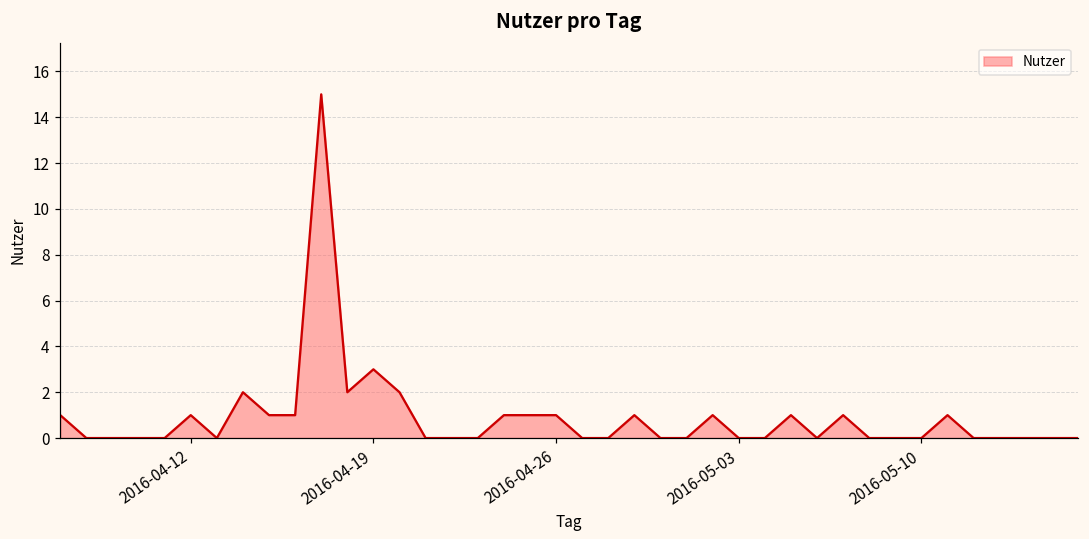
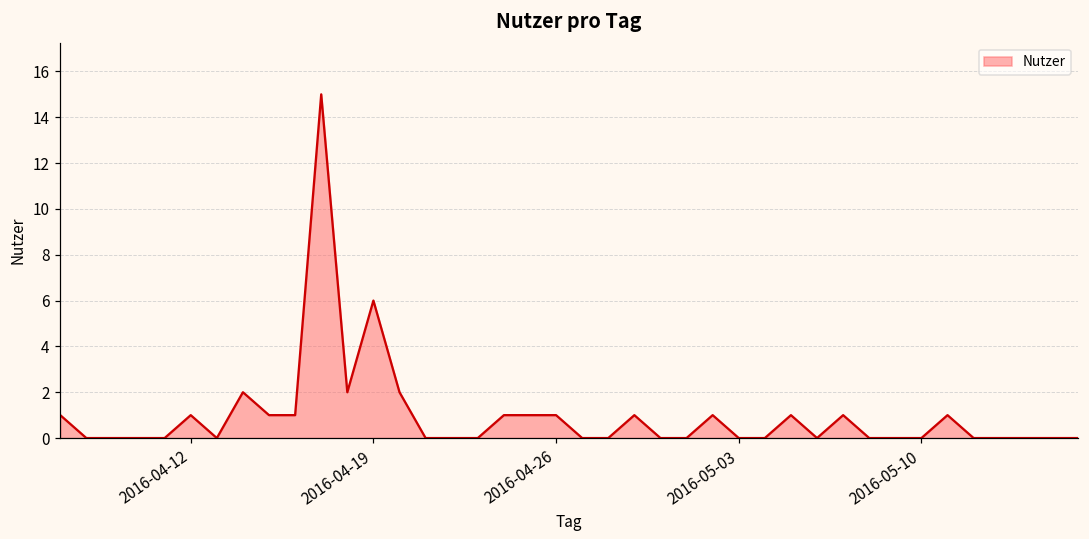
2016-04-19: 3 -> 6
